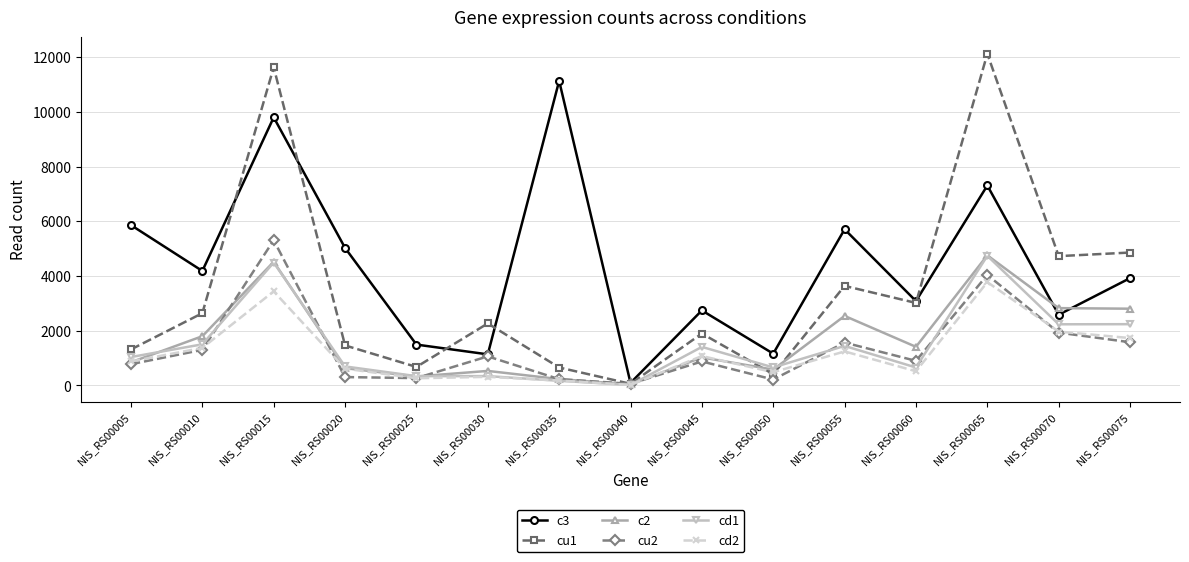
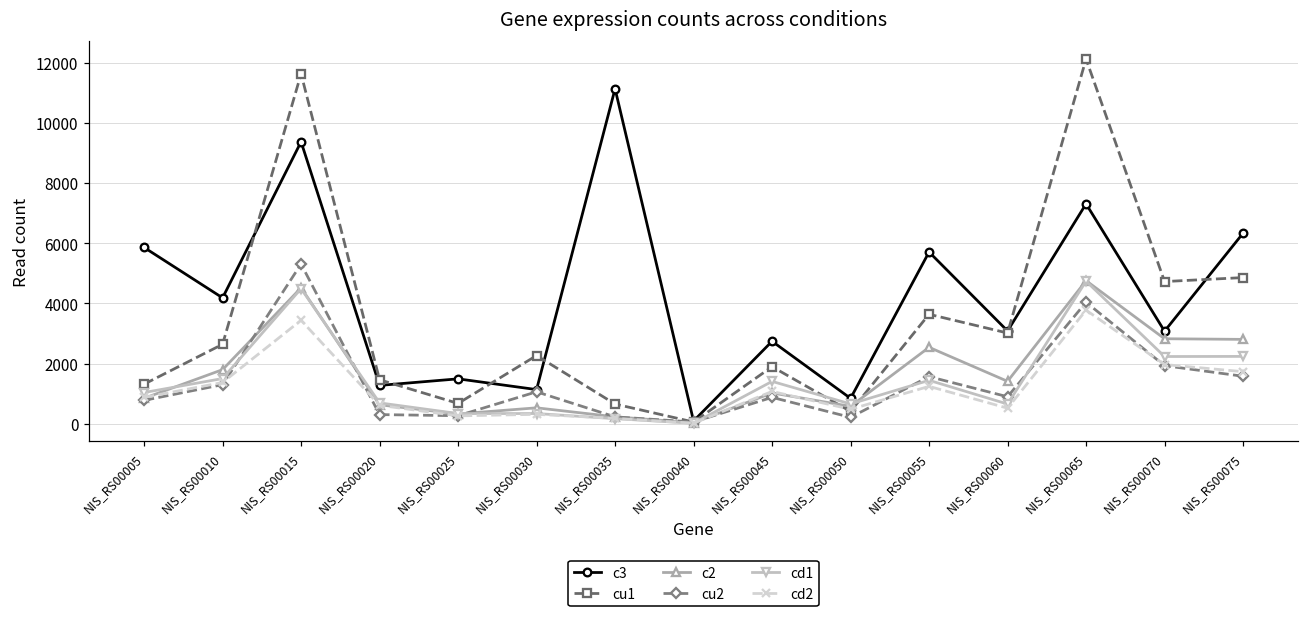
c3, NIS_RS00015: 9800 -> 9400
c3, NIS_RS00020: 5000 -> 1300
c3, NIS_RS00050: 1200 -> 800
c3, NIS_RS00070: 2600 -> 3100
c3, NIS_RS00075: 3900 -> 6300
